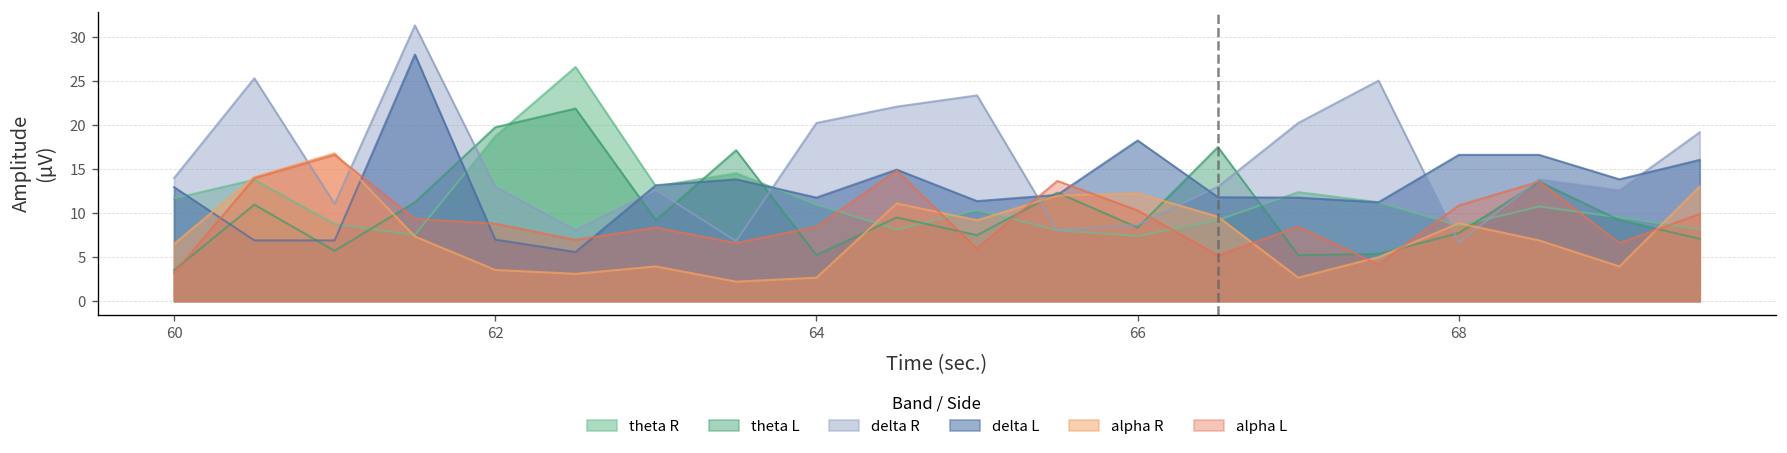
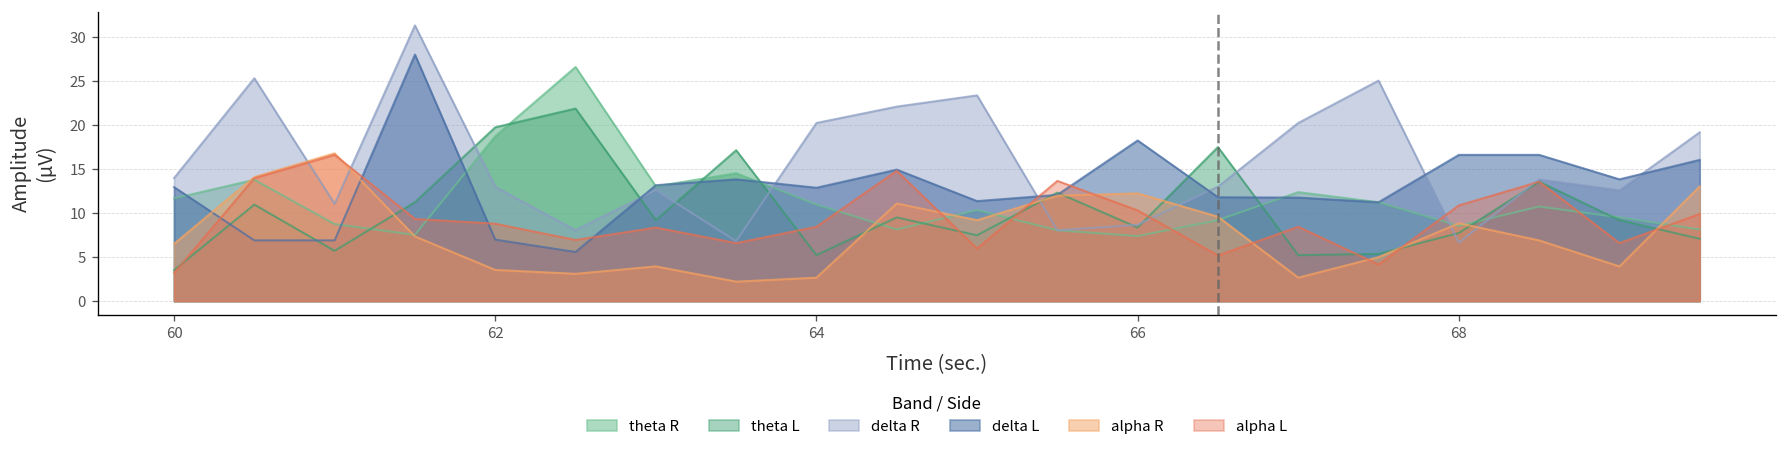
delta L, 64: 12 -> 13
